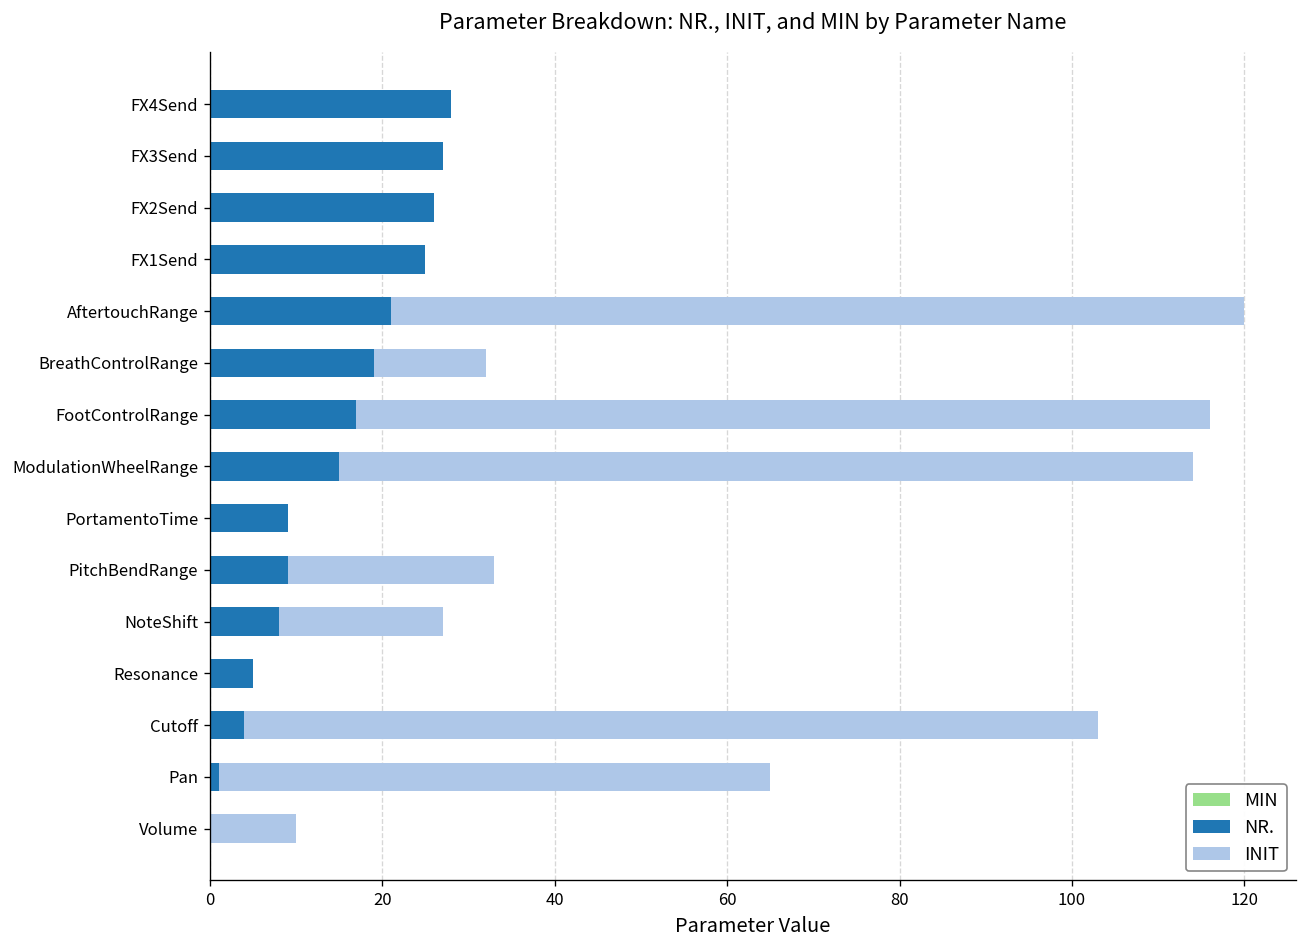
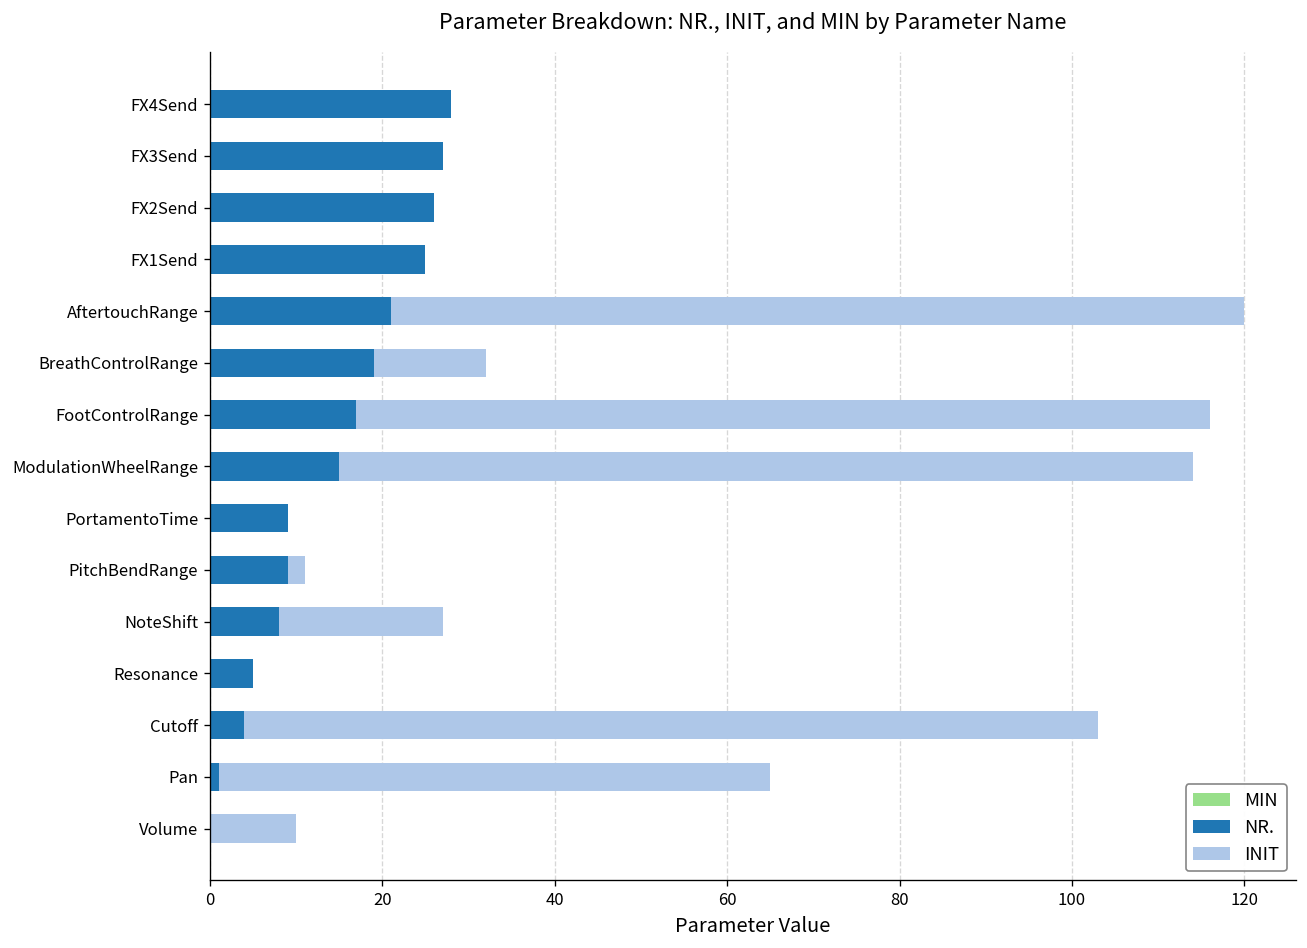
INIT, PitchBendRange: 24 -> 2
